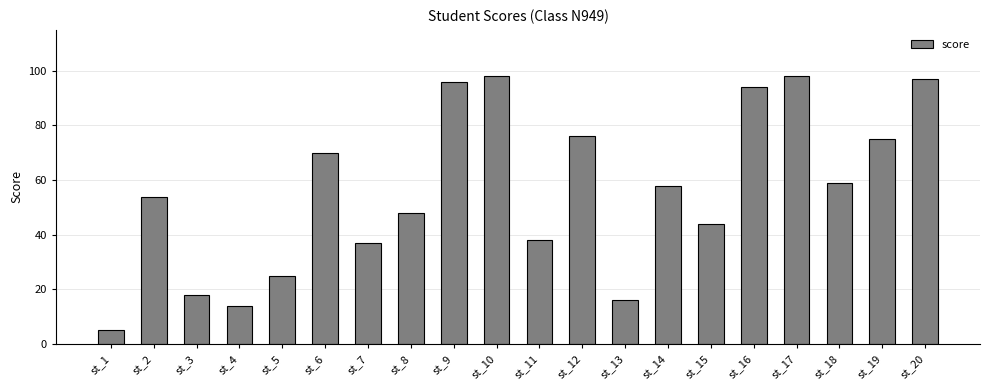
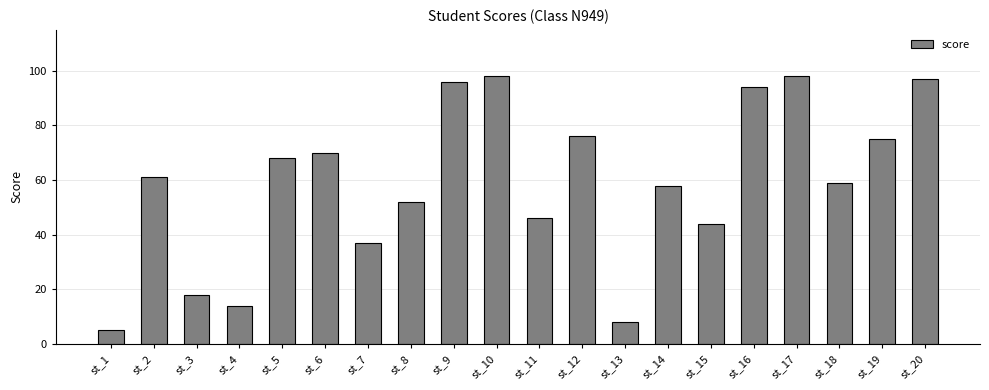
st_2: 54 -> 61
st_5: 25 -> 68
st_8: 48 -> 52
st_11: 38 -> 46
st_13: 16 -> 8
